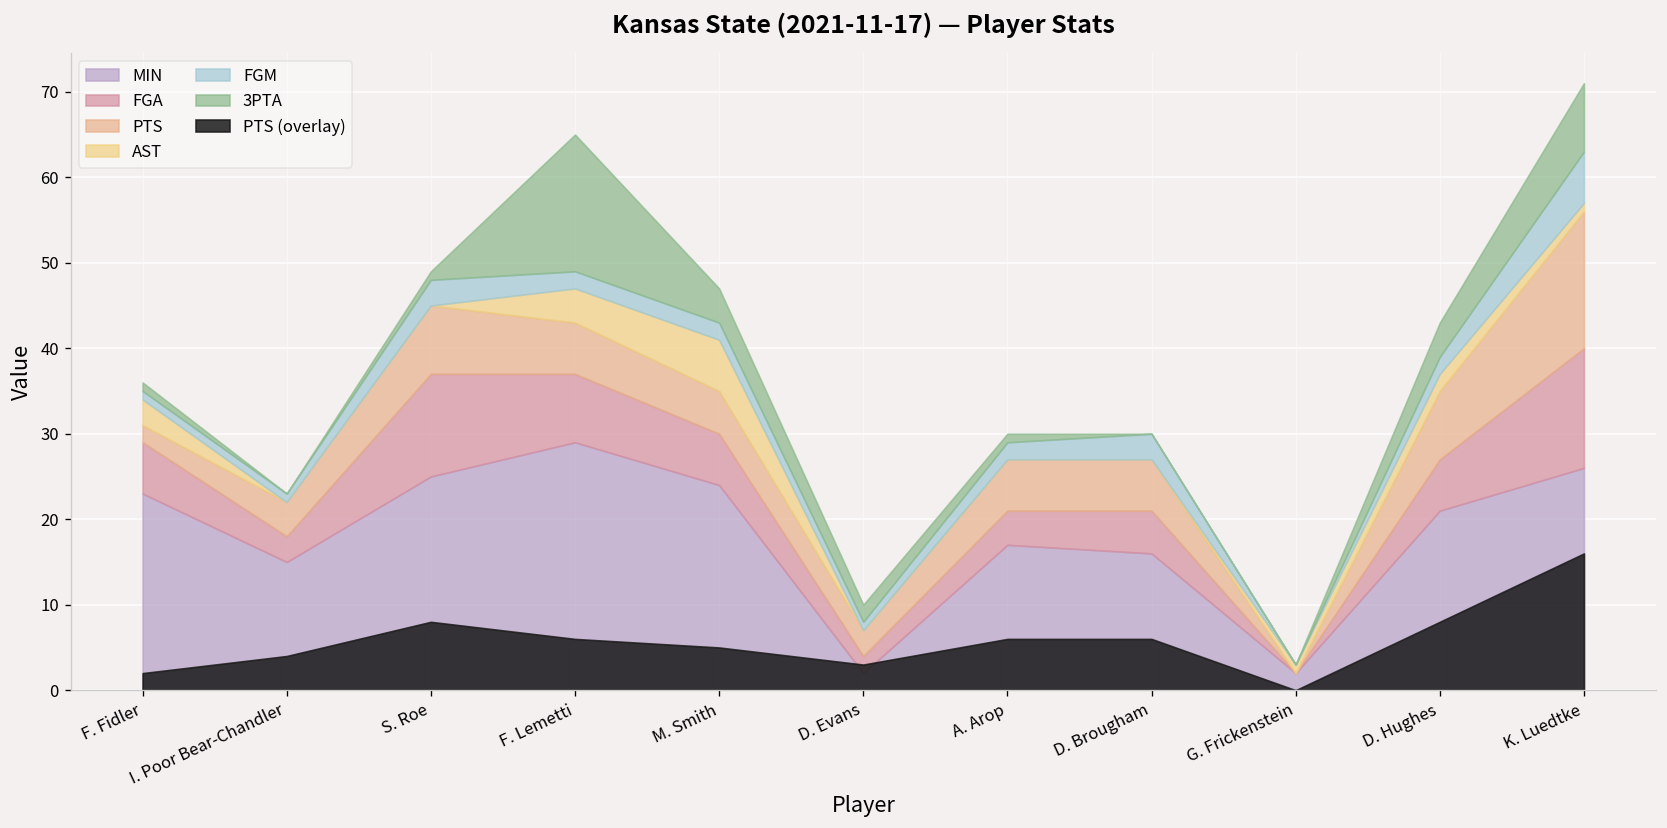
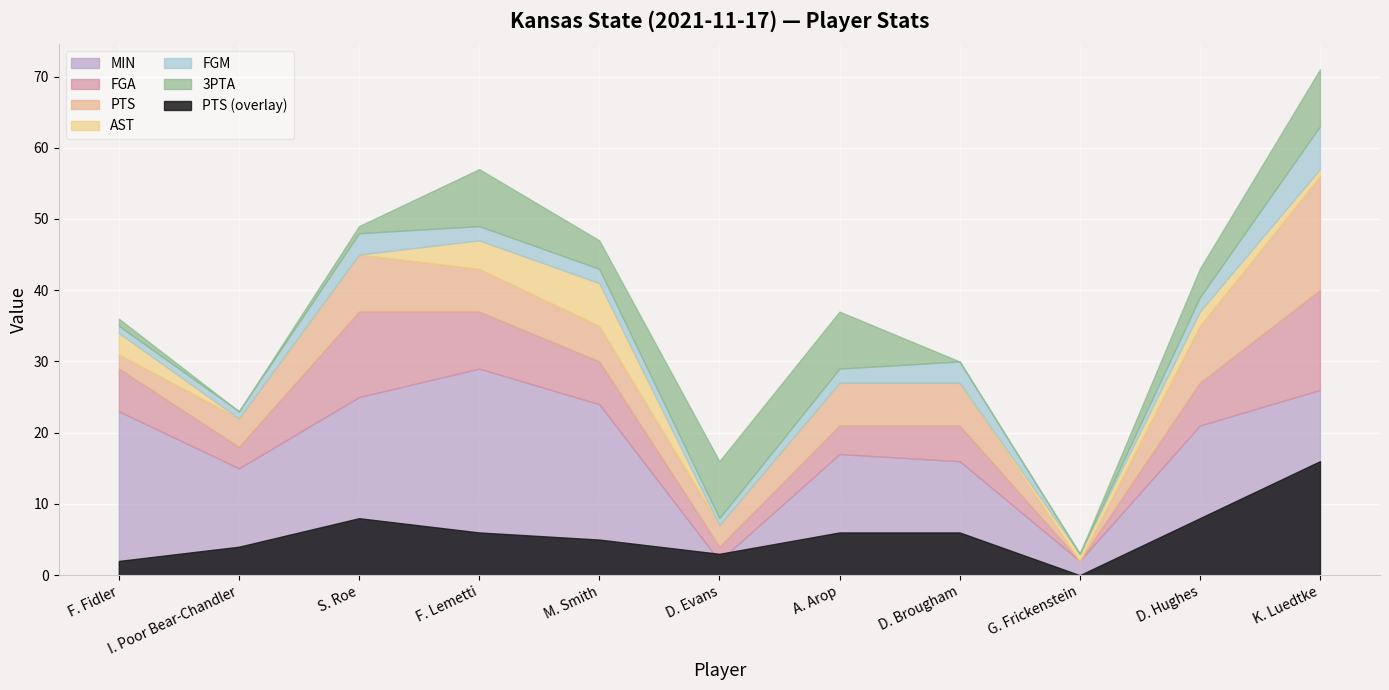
3PTA, F. Lemetti: 16 -> 8
3PTA, D. Evans: 2 -> 8
3PTA, A. Arop: 1 -> 8
